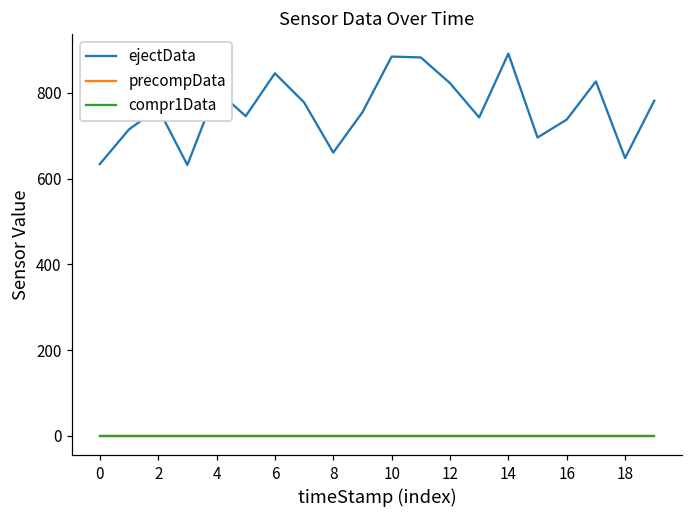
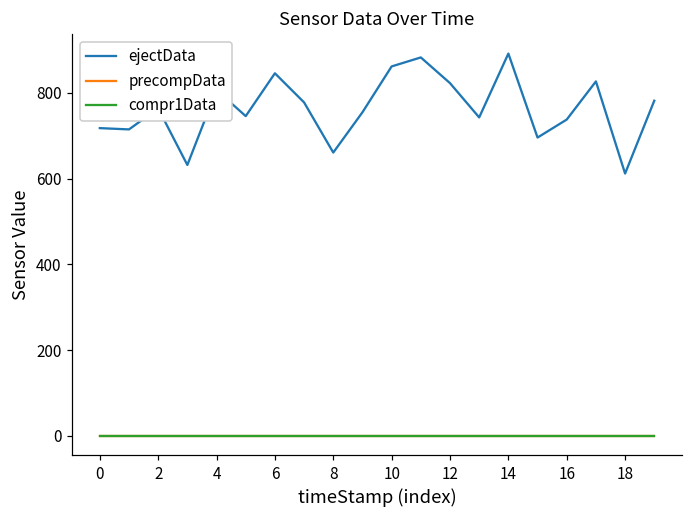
ejectData, 0: 630 -> 720
ejectData, 10: 890 -> 860
ejectData, 18: 650 -> 610
